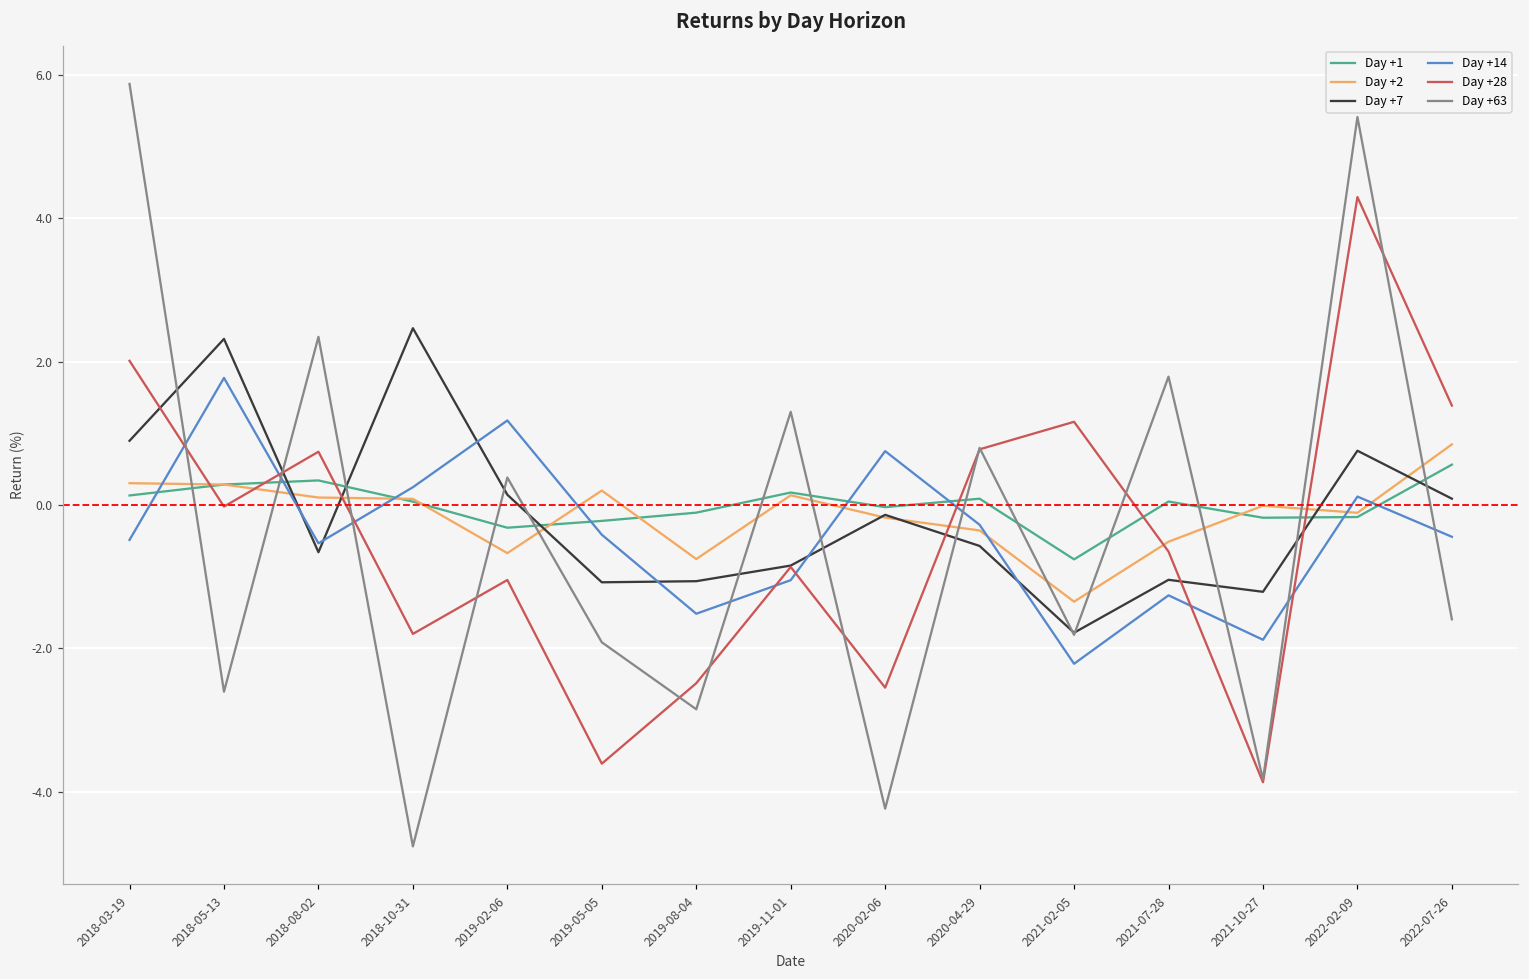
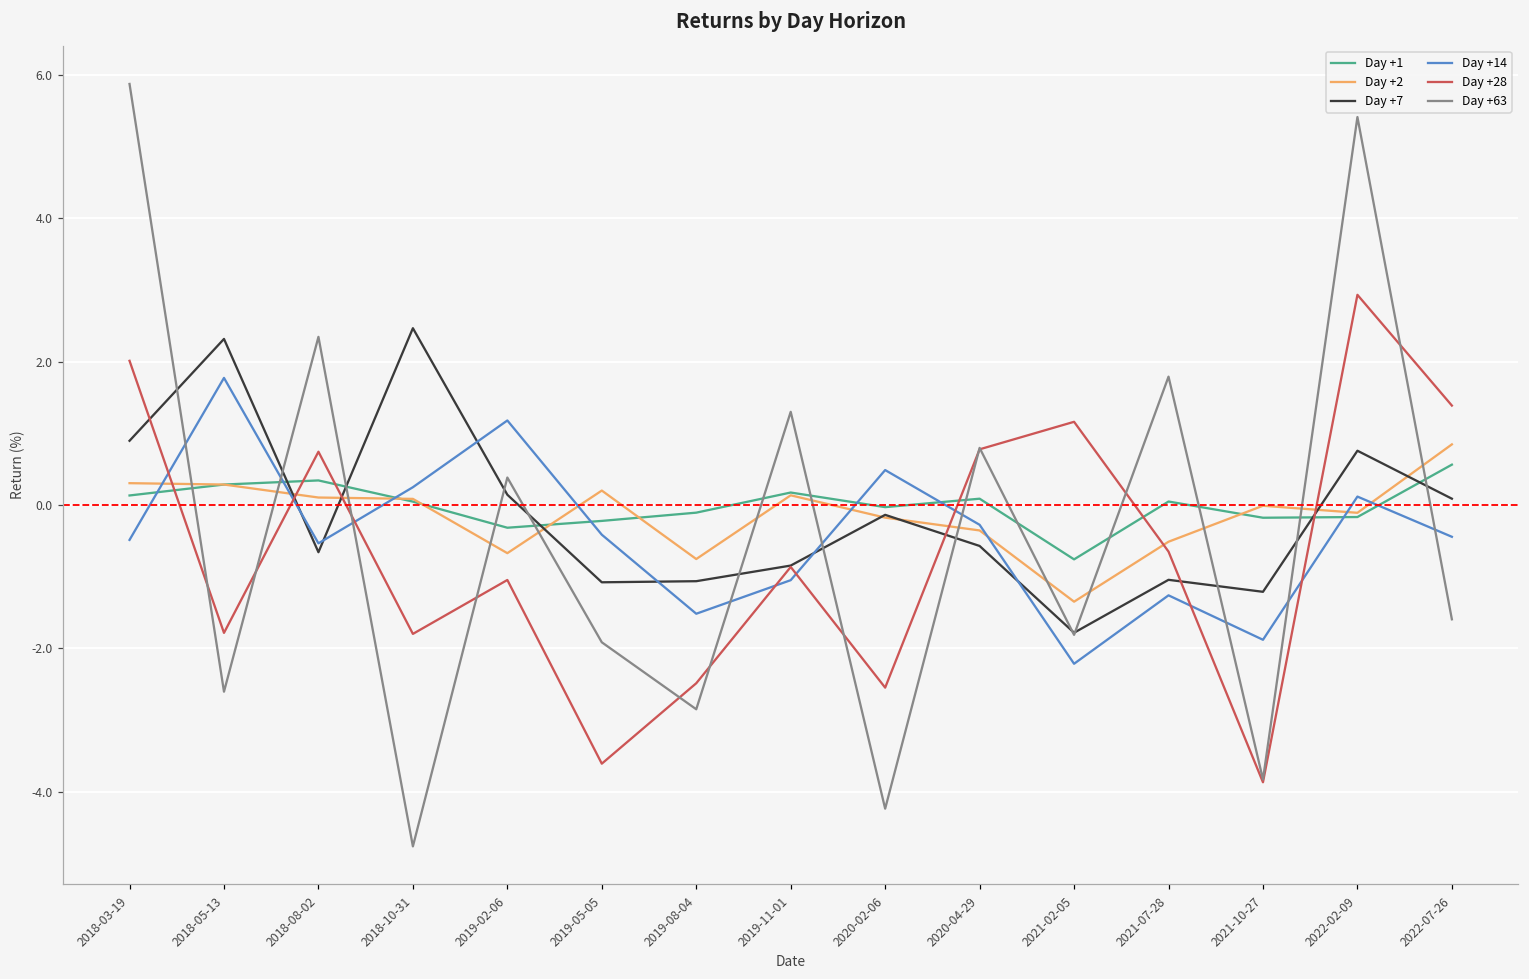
Day +28, 2018-05-13: 0.0 -> -1.8
Day +14, 2020-02-06: 0.8 -> 0.5
Day +28, 2022-02-09: 4.3 -> 2.9
